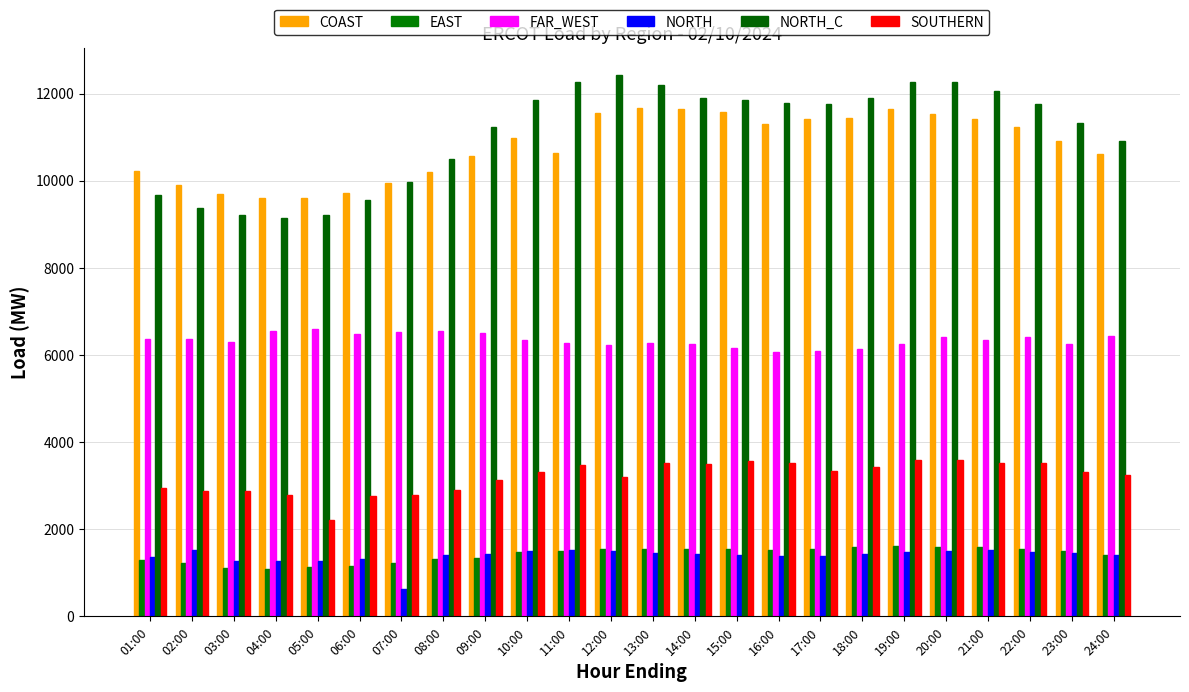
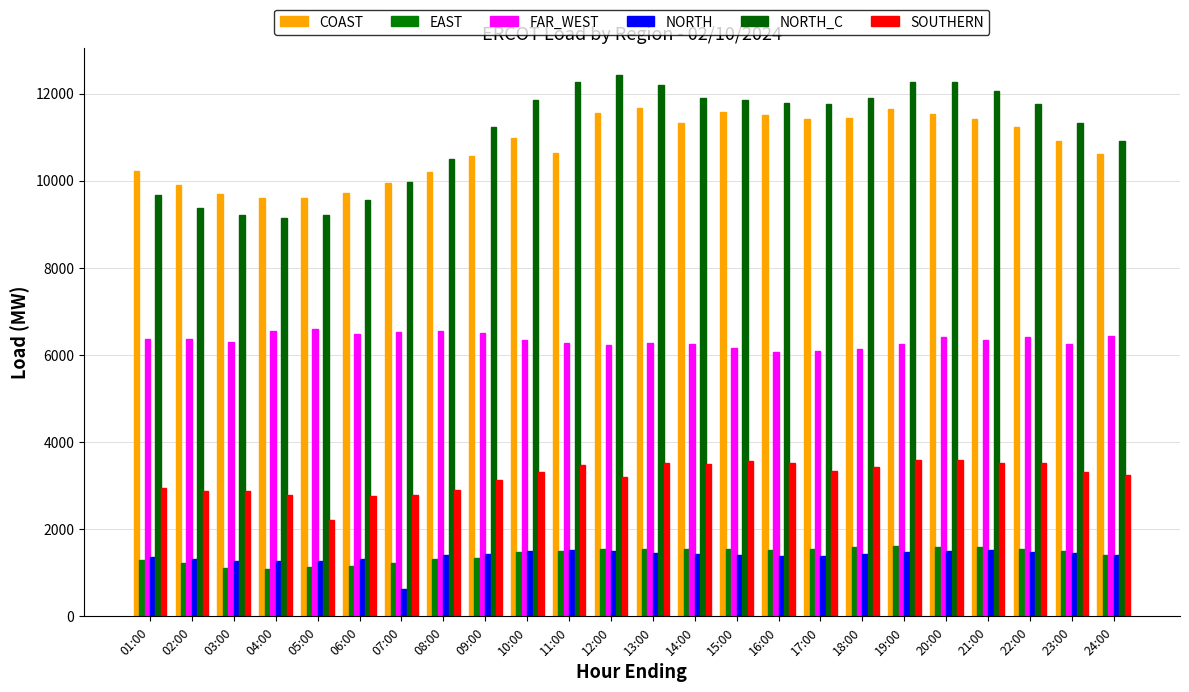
NORTH, 02:00: 1500 -> 1300
COAST, 14:00: 11600 -> 11300
COAST, 16:00: 11300 -> 11500
